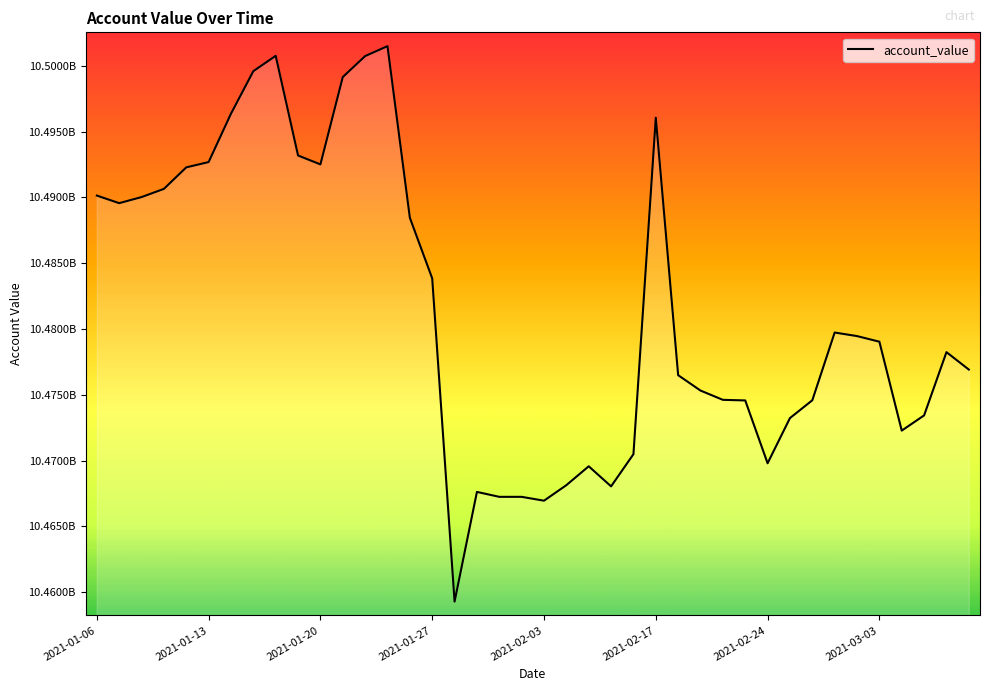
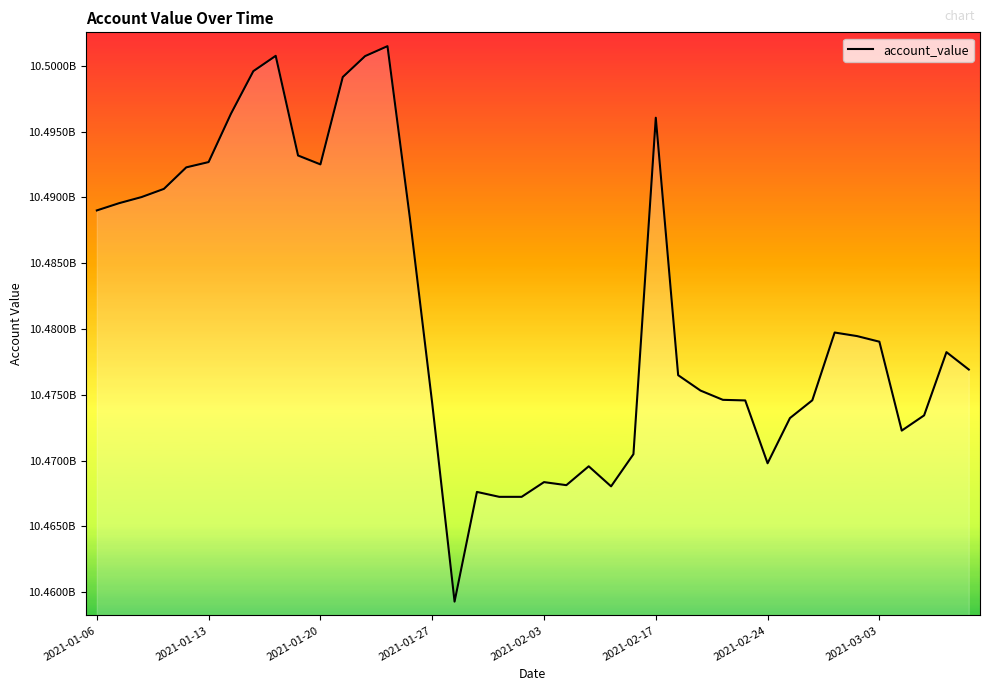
2021-01-06: 10490100000 -> 10489000000
2021-01-27: 10483800000 -> 10474400000
2021-02-03: 10467000000 -> 10468400000
